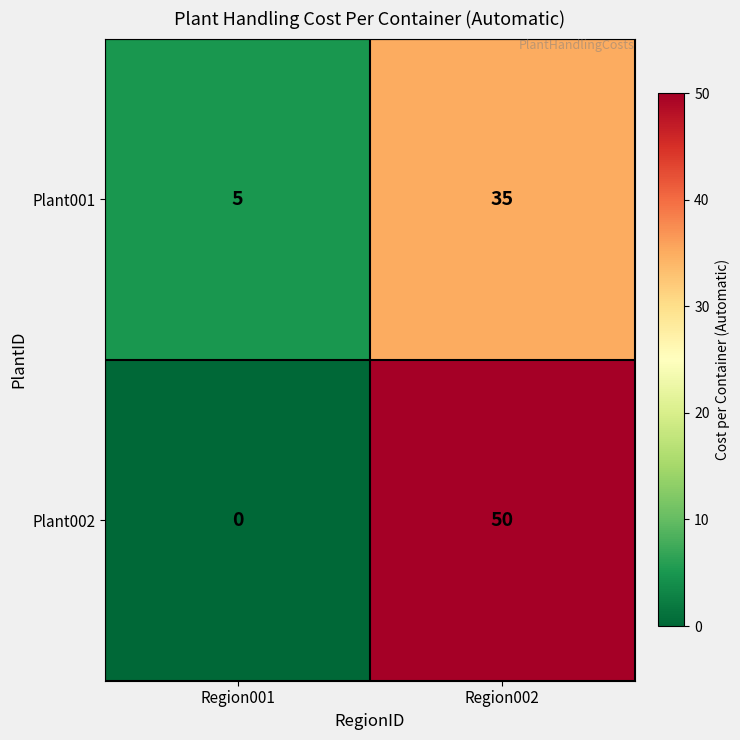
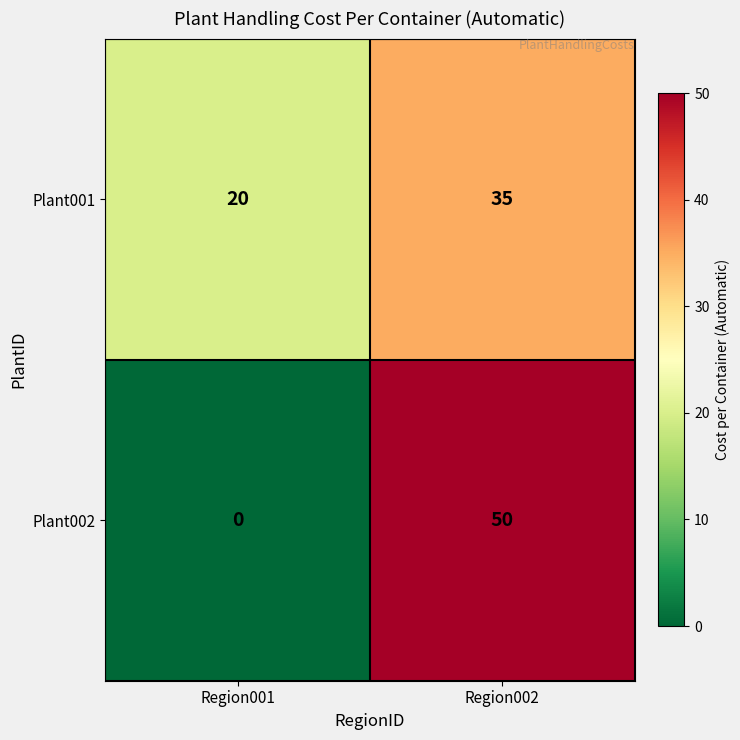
Plant001, Region001: 5 -> 20
